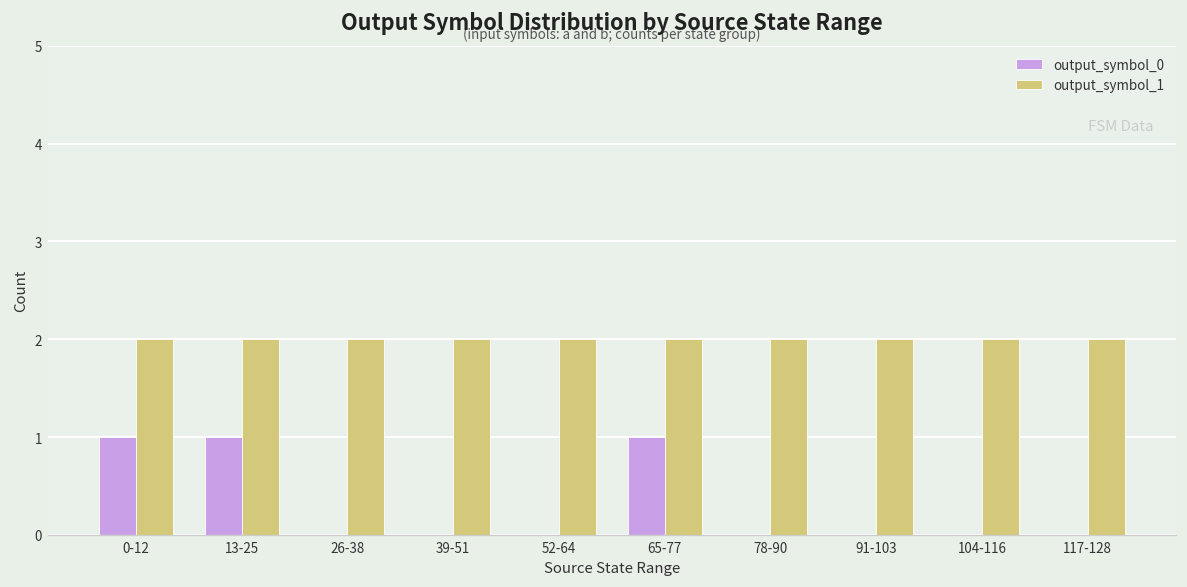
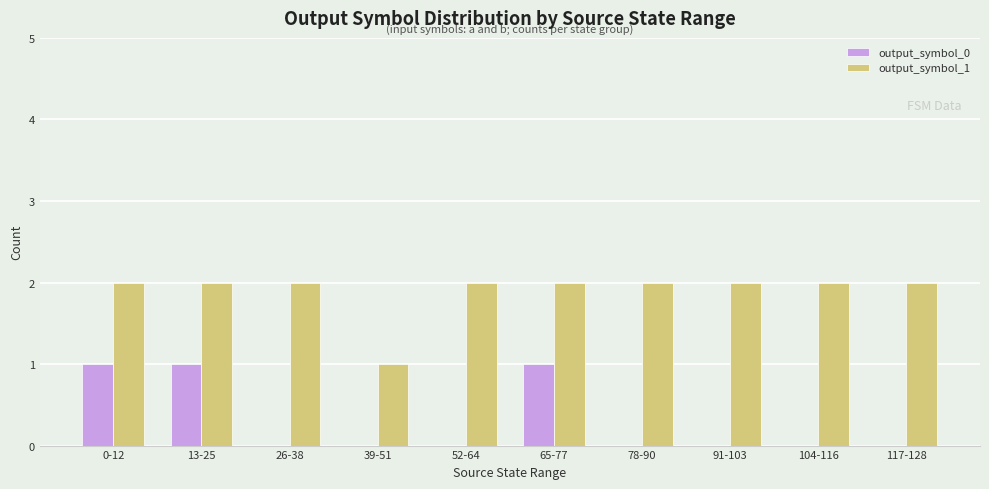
output_symbol_1, 39-51: 2 -> 1
